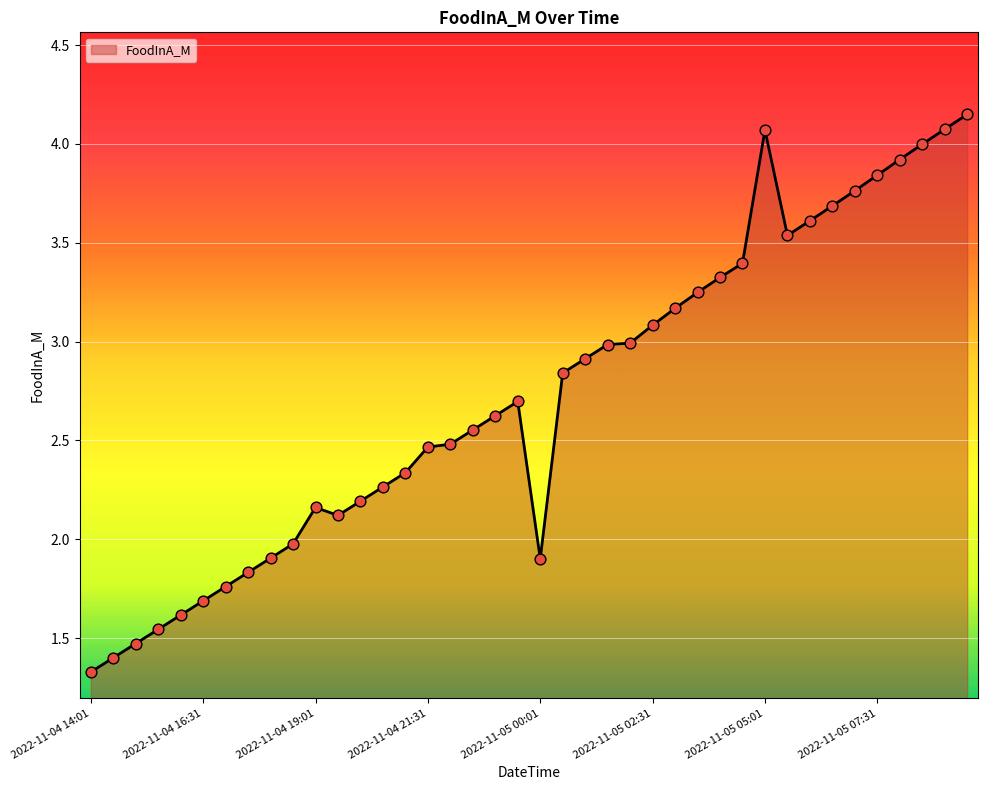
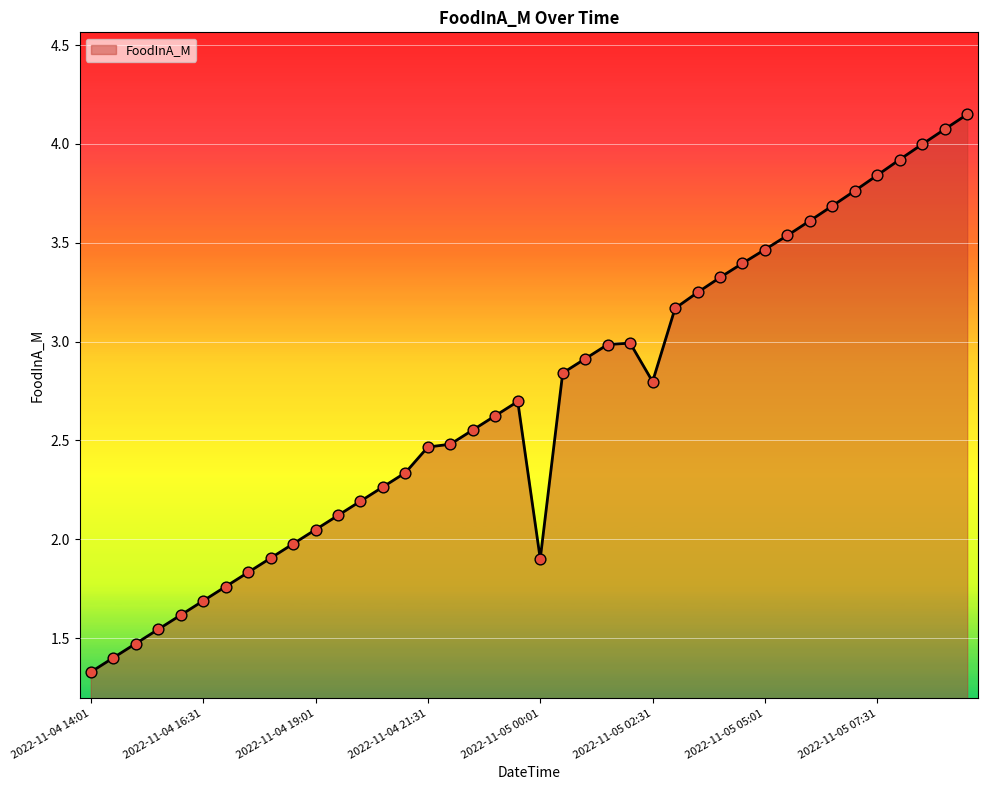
2022-11-04 19:01: 2.16 -> 2.05
2022-11-05 02:31: 3.08 -> 2.80
2022-11-05 05:01: 4.07 -> 3.47
